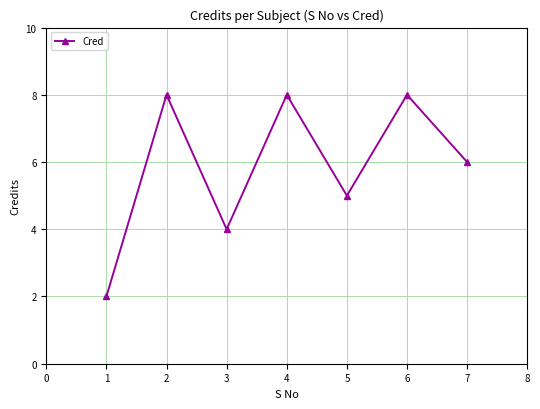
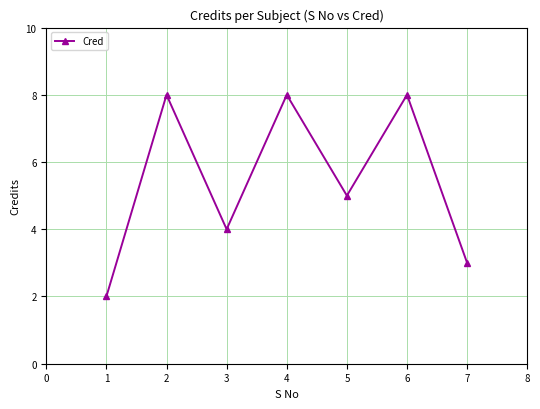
7: 6 -> 3
